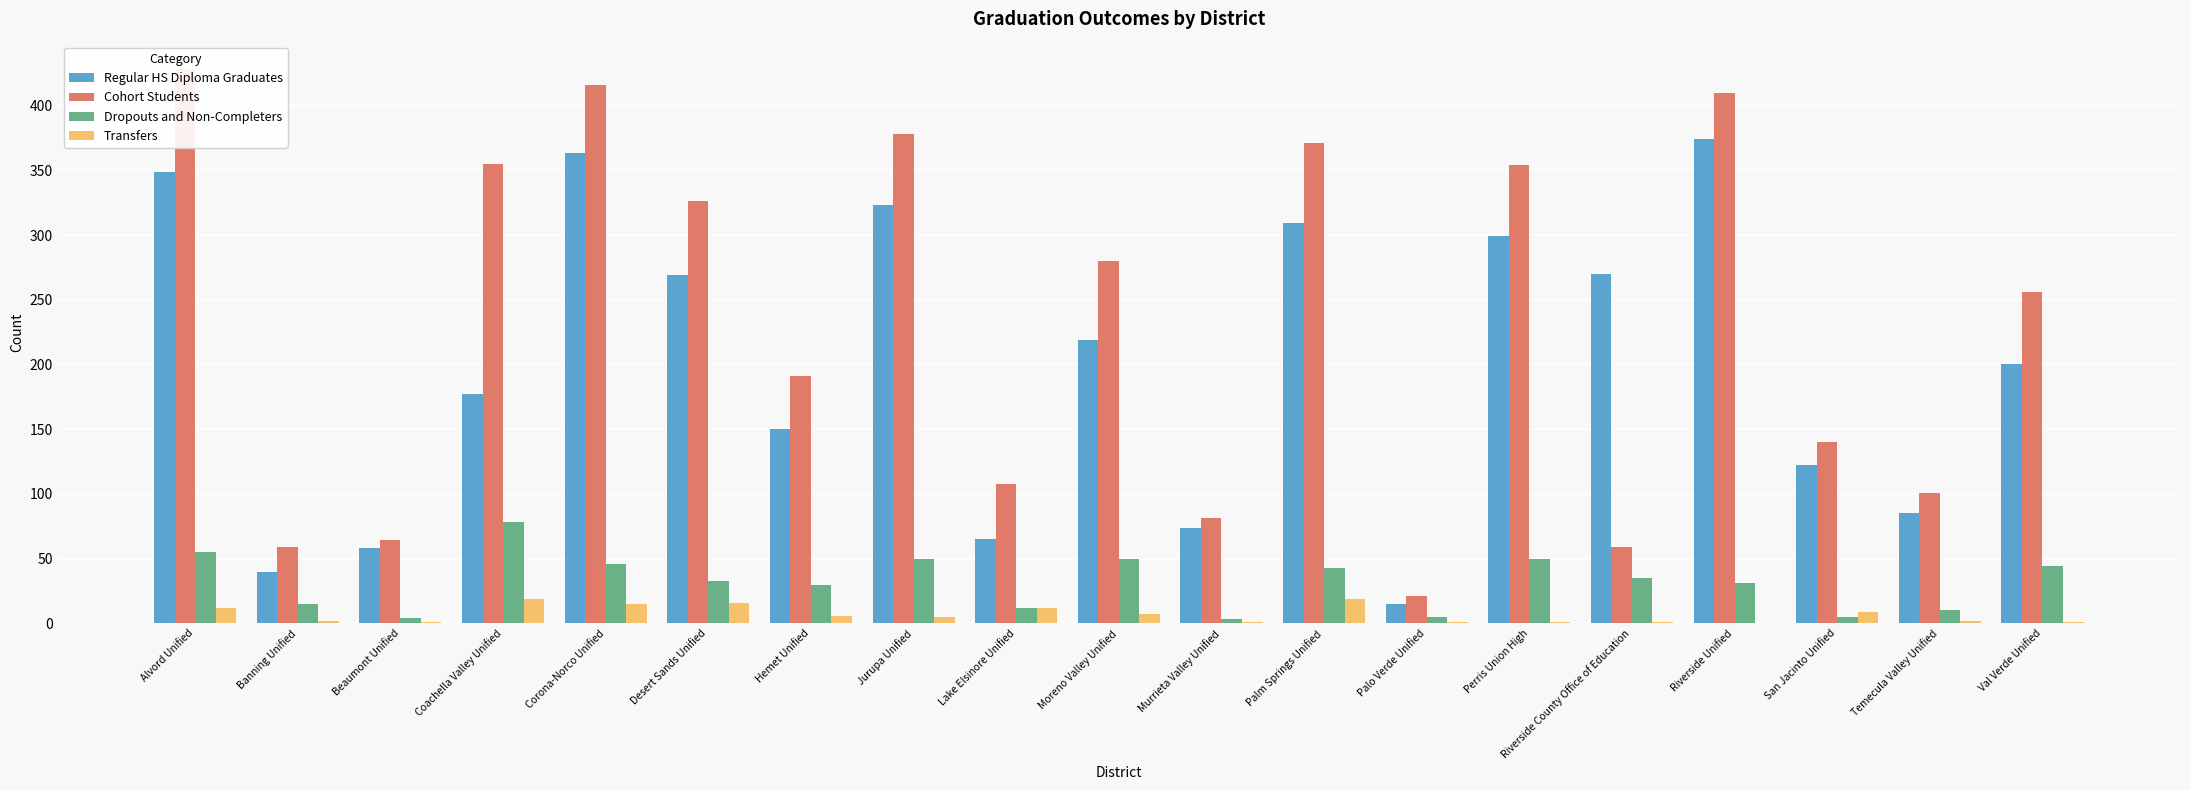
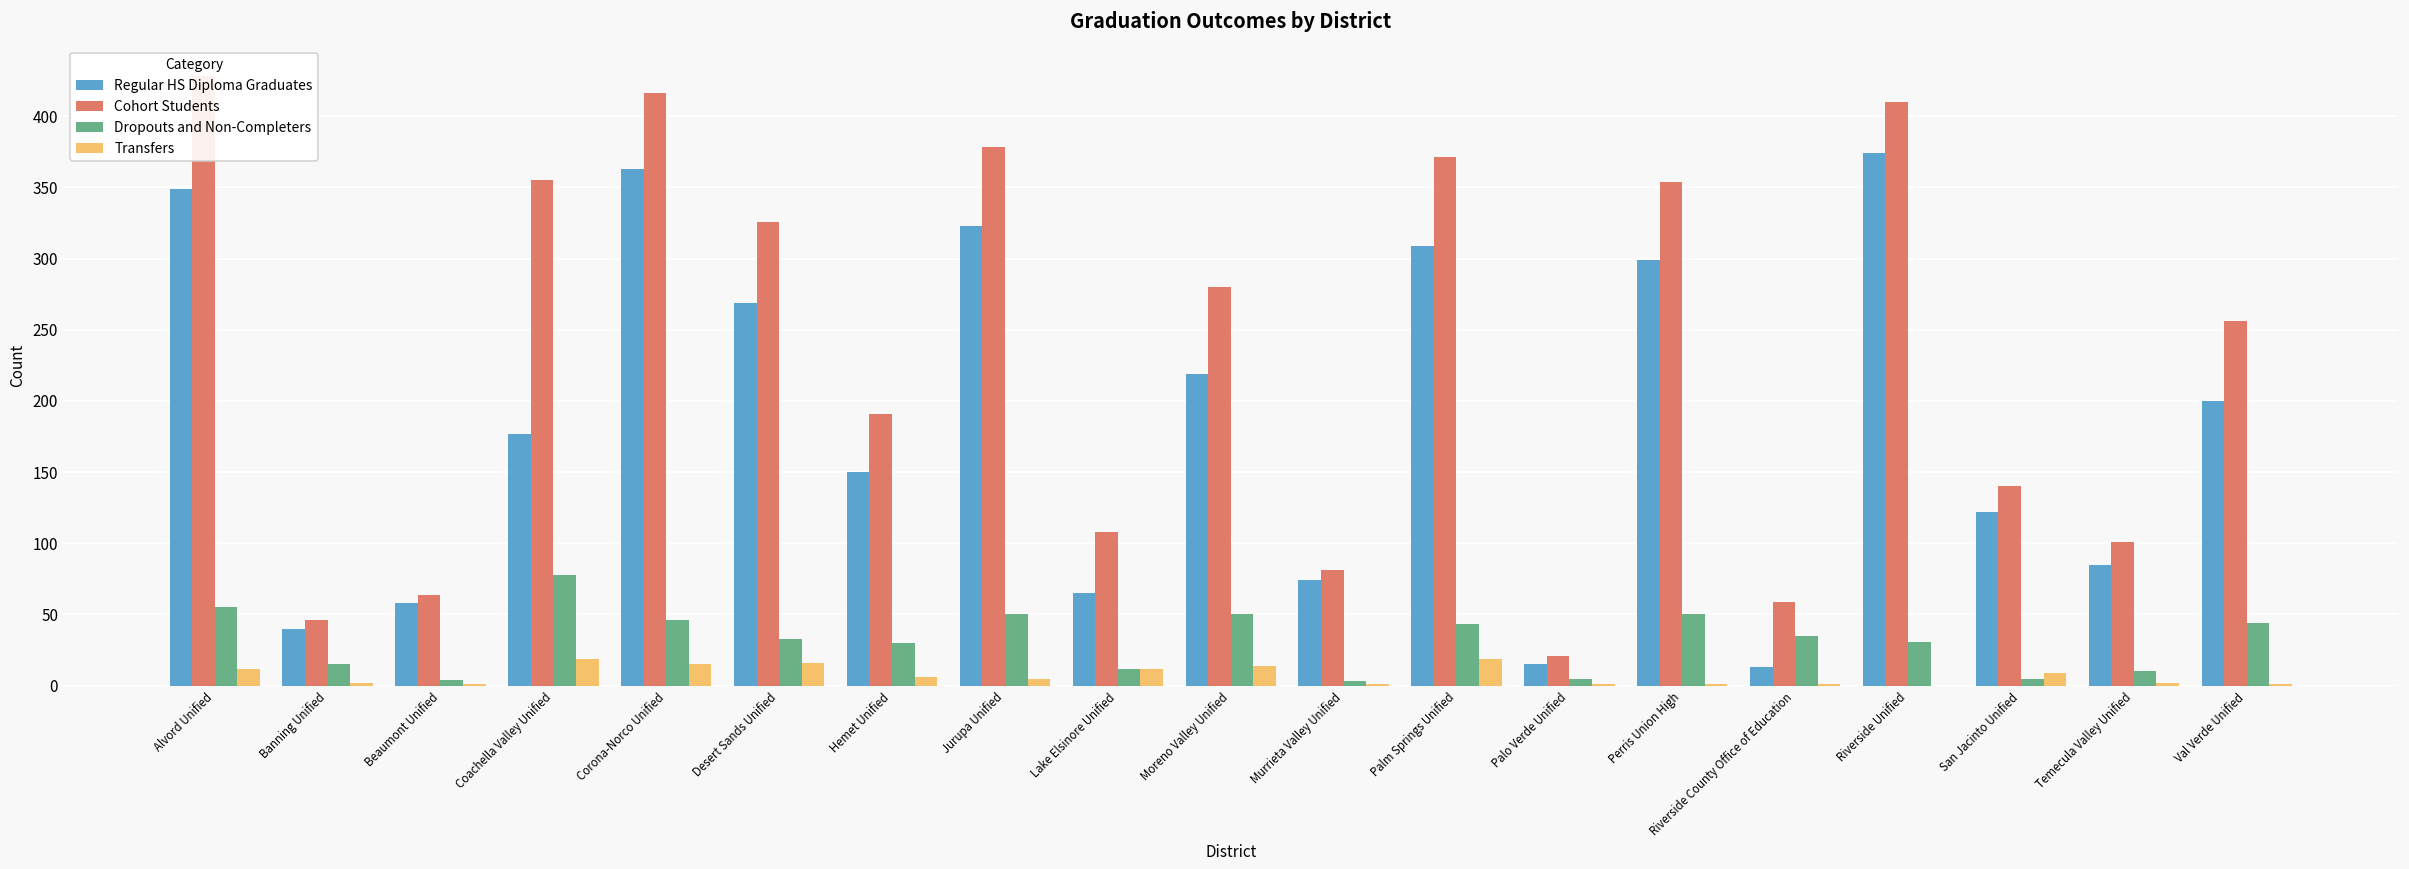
Cohort Students, Banning Unified: 59 -> 46
Transfers, Moreno Valley Unified: 7 -> 14
Regular HS Diploma Graduates, Riverside County Office of Education: 270 -> 13
